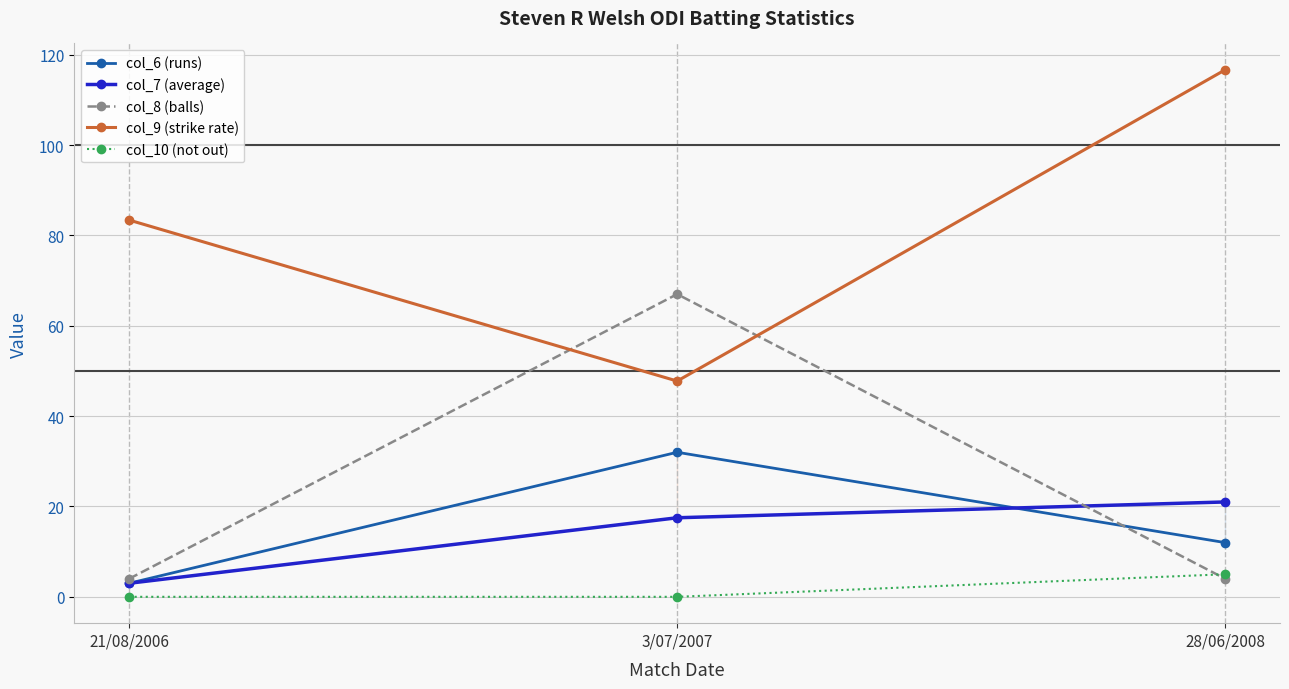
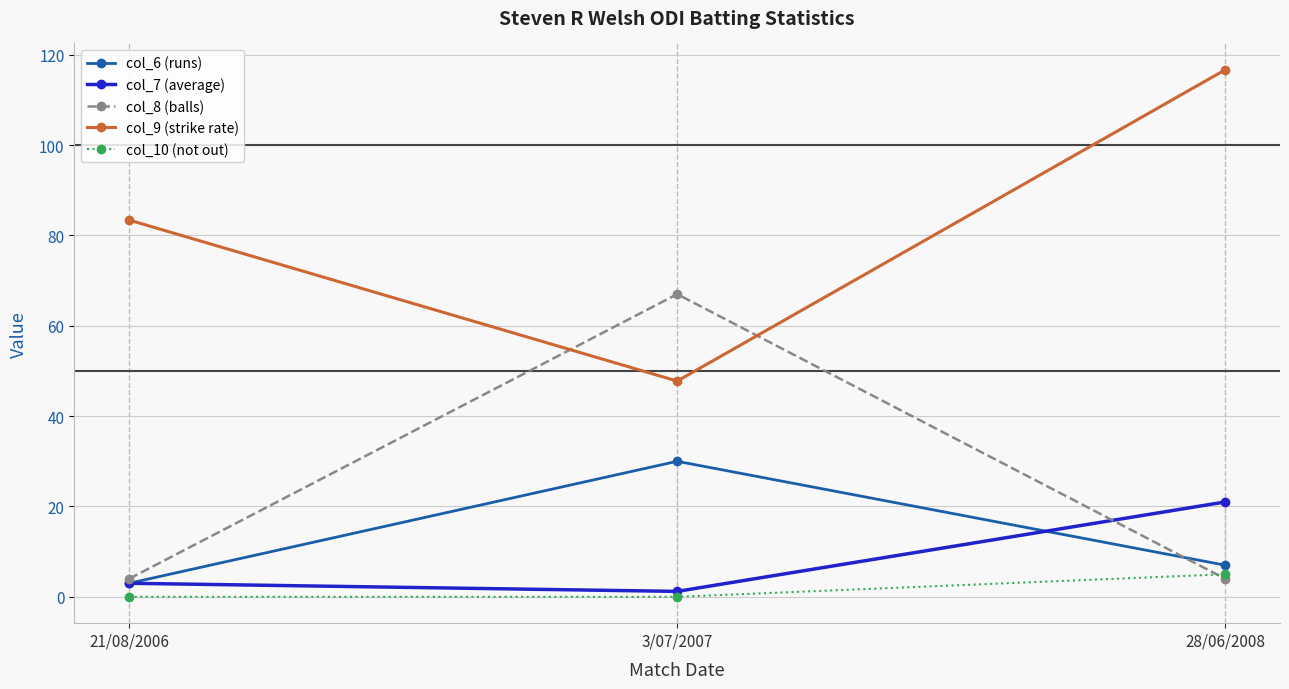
col_6 (runs), 3/07/2007: 32 -> 30
col_7 (average), 3/07/2007: 18 -> 1
col_6 (runs), 28/06/2008: 12 -> 7
